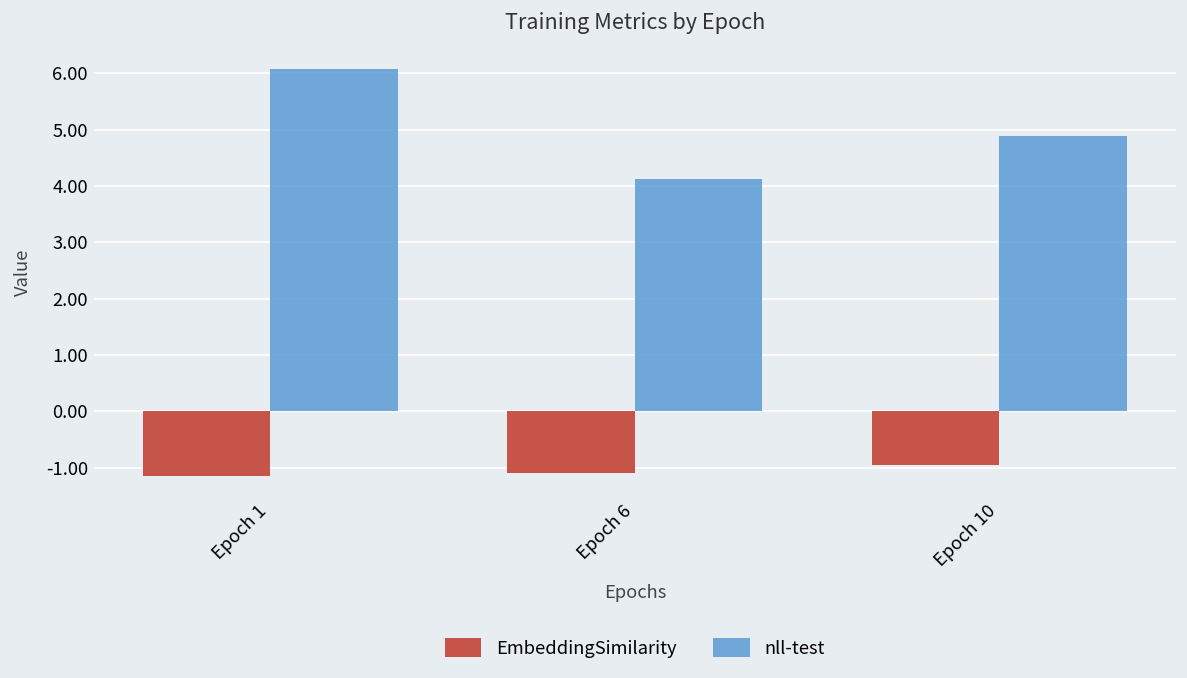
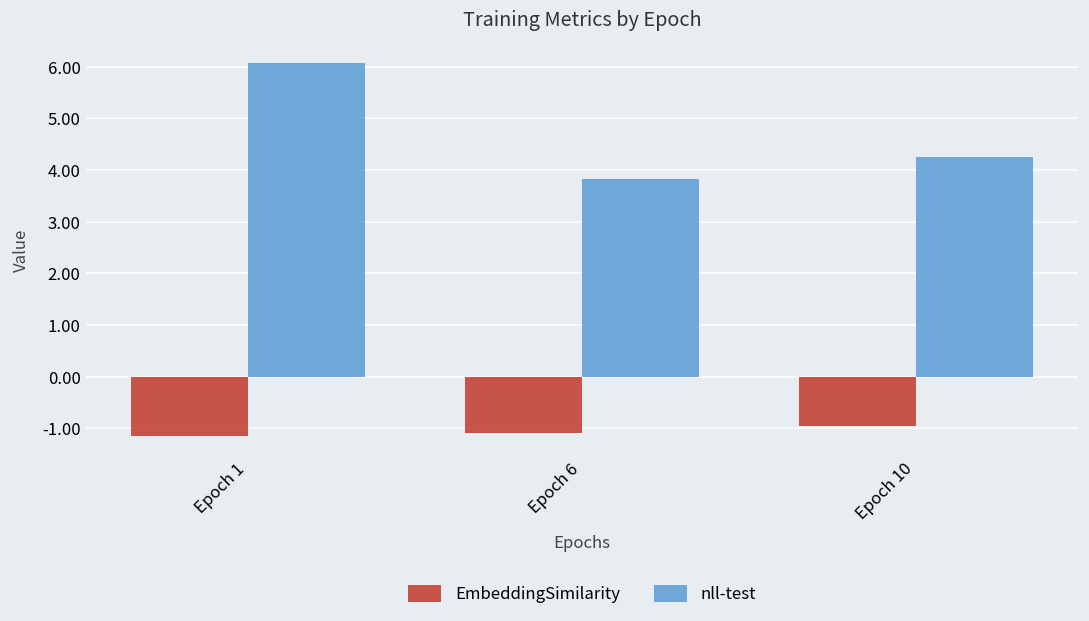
nll-test, Epoch 6: 4.1 -> 3.8
nll-test, Epoch 10: 4.9 -> 4.3
